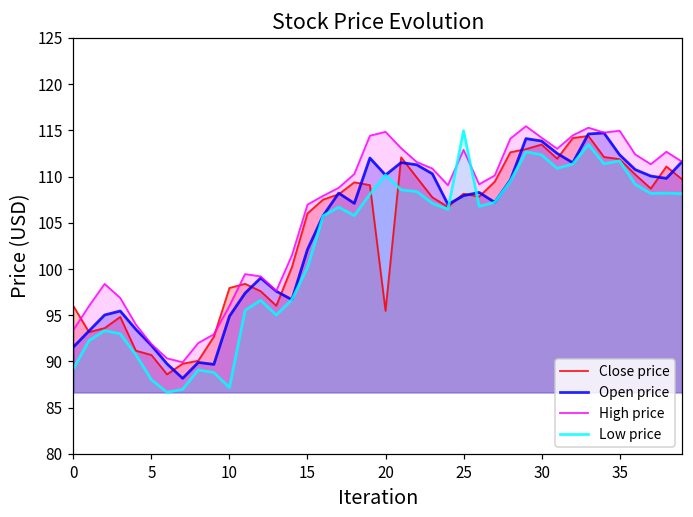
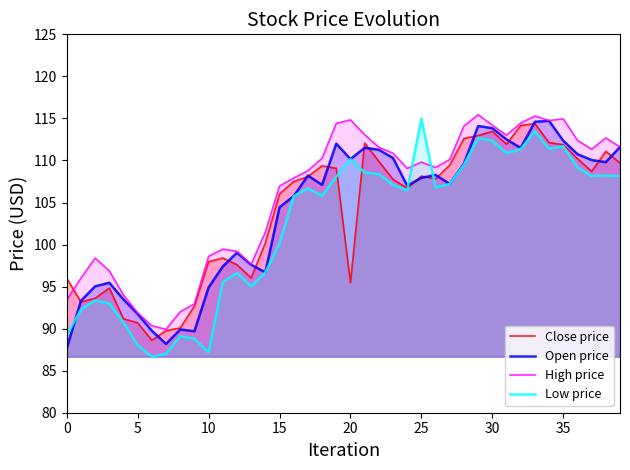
Open price, 0: 92 -> 88
High price, 10: 96 -> 99
Open price, 15: 102 -> 104
High price, 25: 113 -> 110
